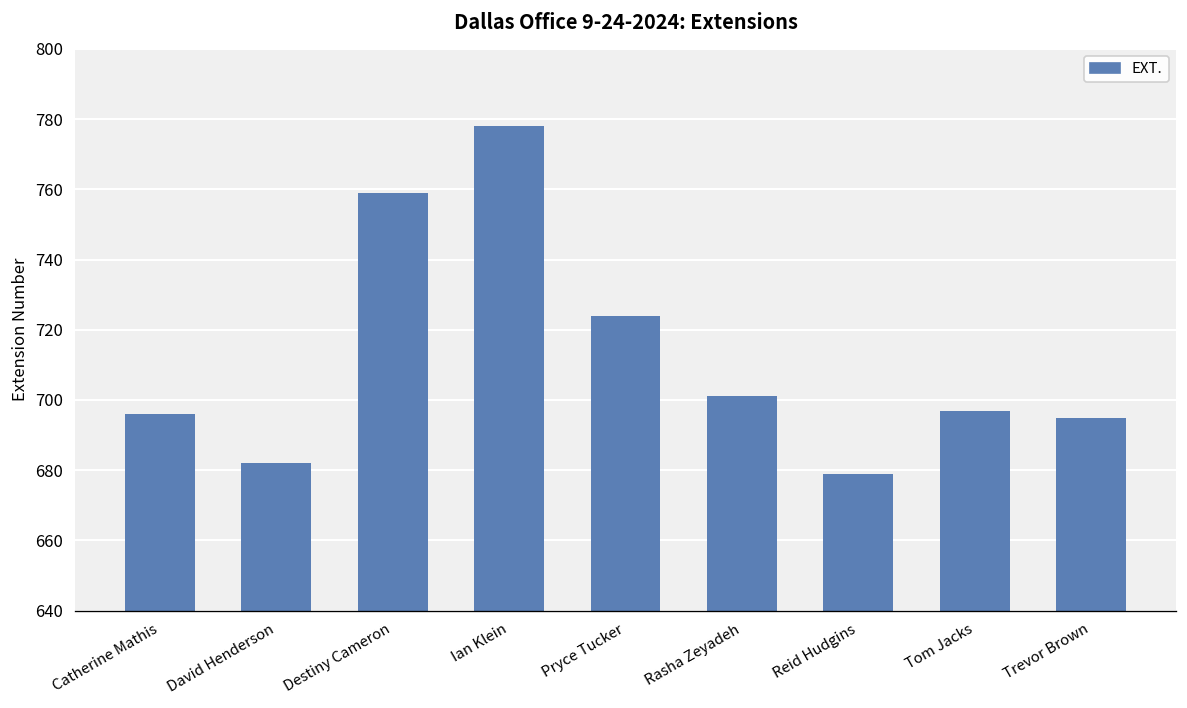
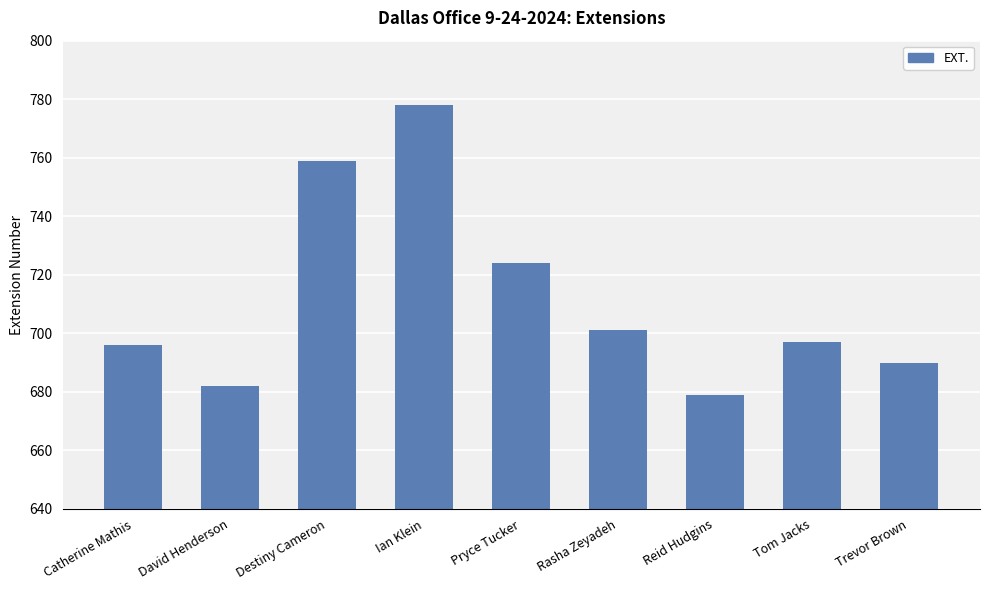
Trevor Brown: 695 -> 690
